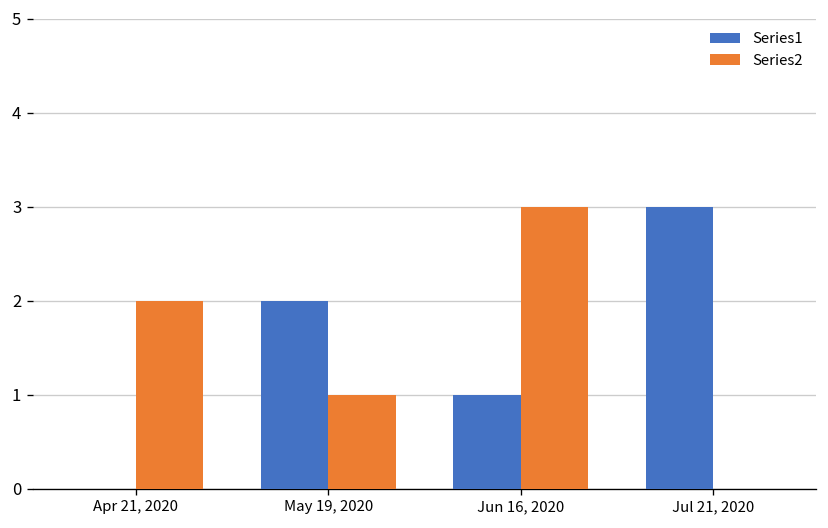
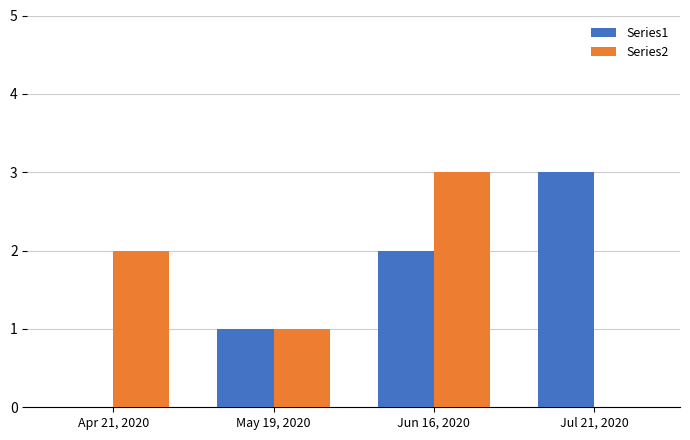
Series1, May 19, 2020: 2 -> 1
Series1, Jun 16, 2020: 1 -> 2
